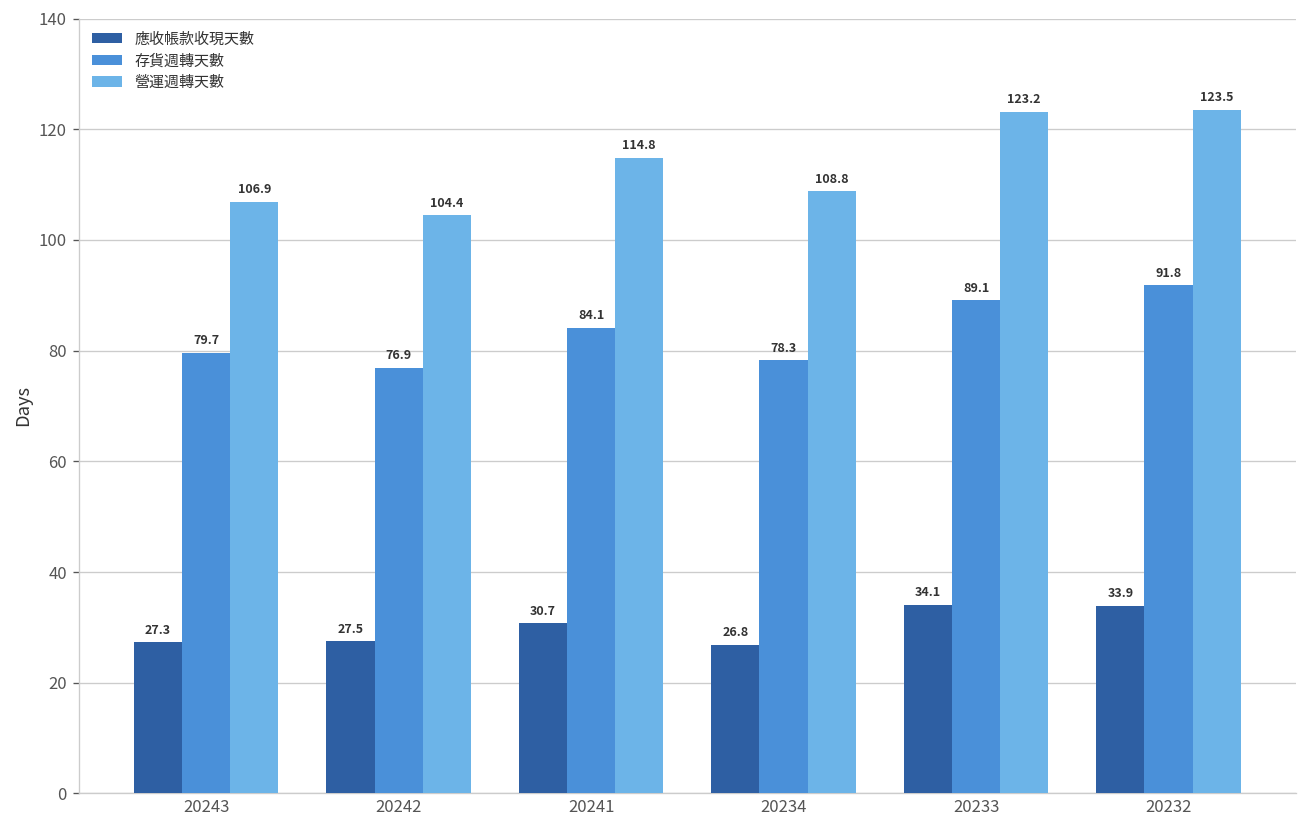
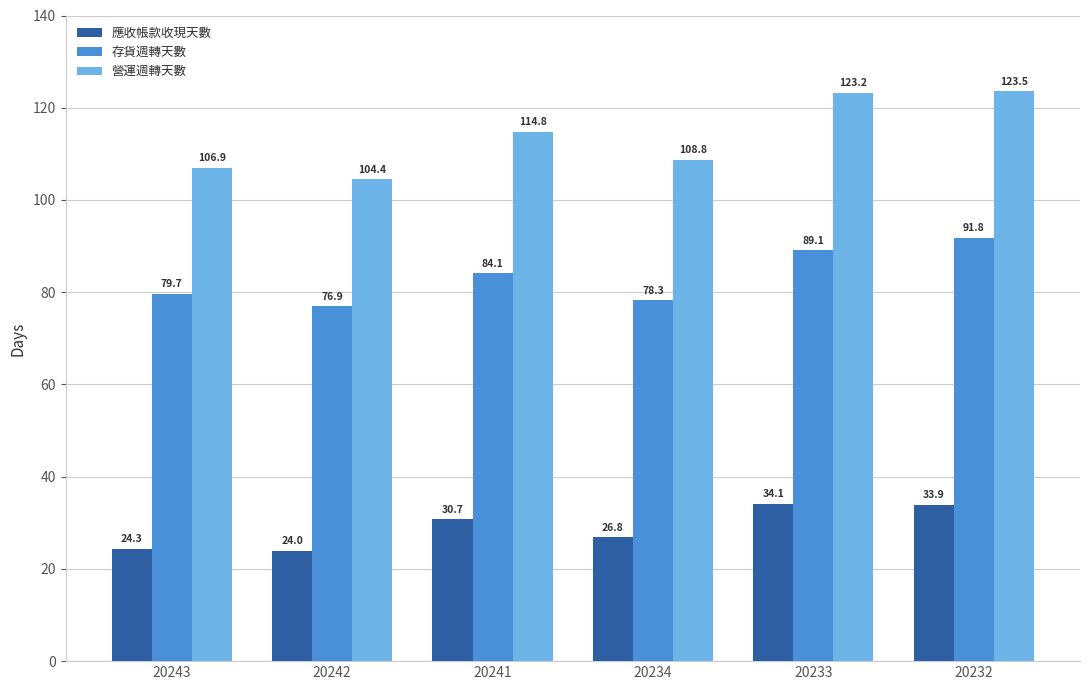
應收帳款收現天數, 20243: 27.3 -> 24.3
應收帳款收現天數, 20242: 27.5 -> 24.0
